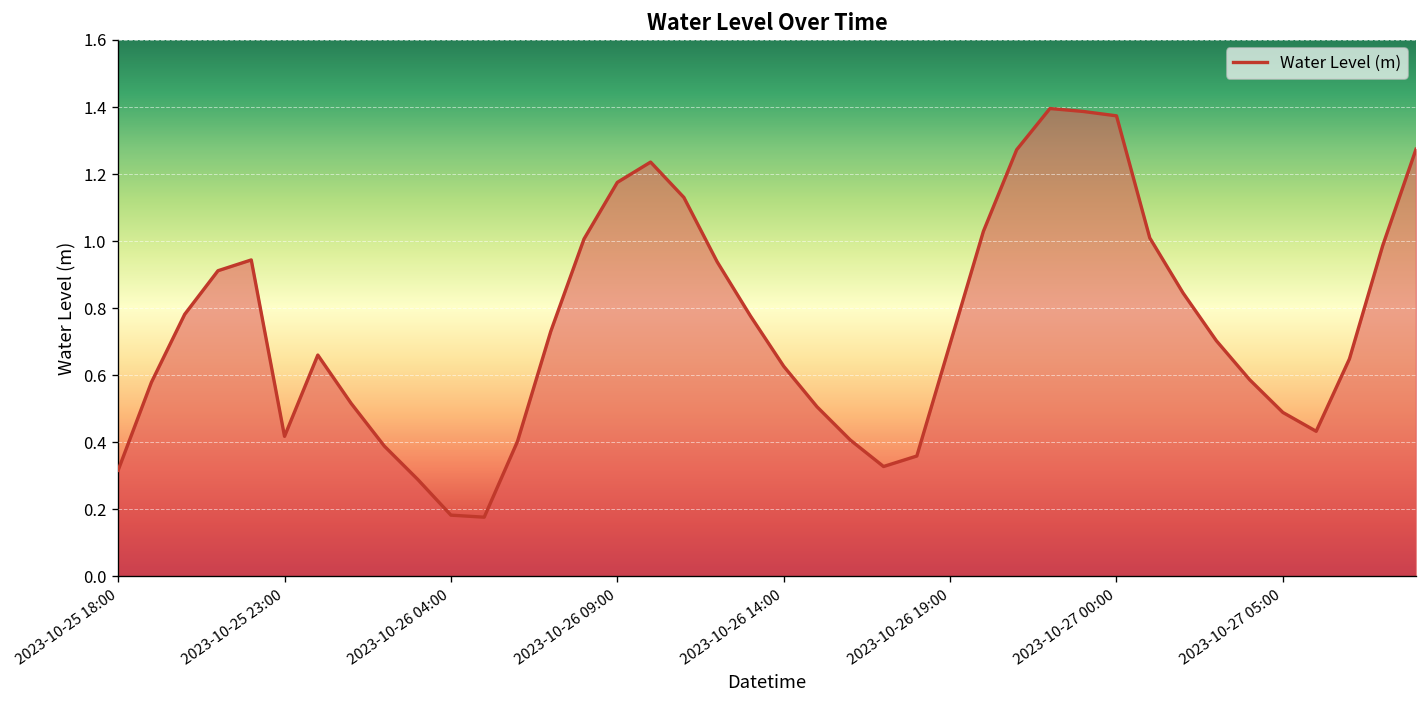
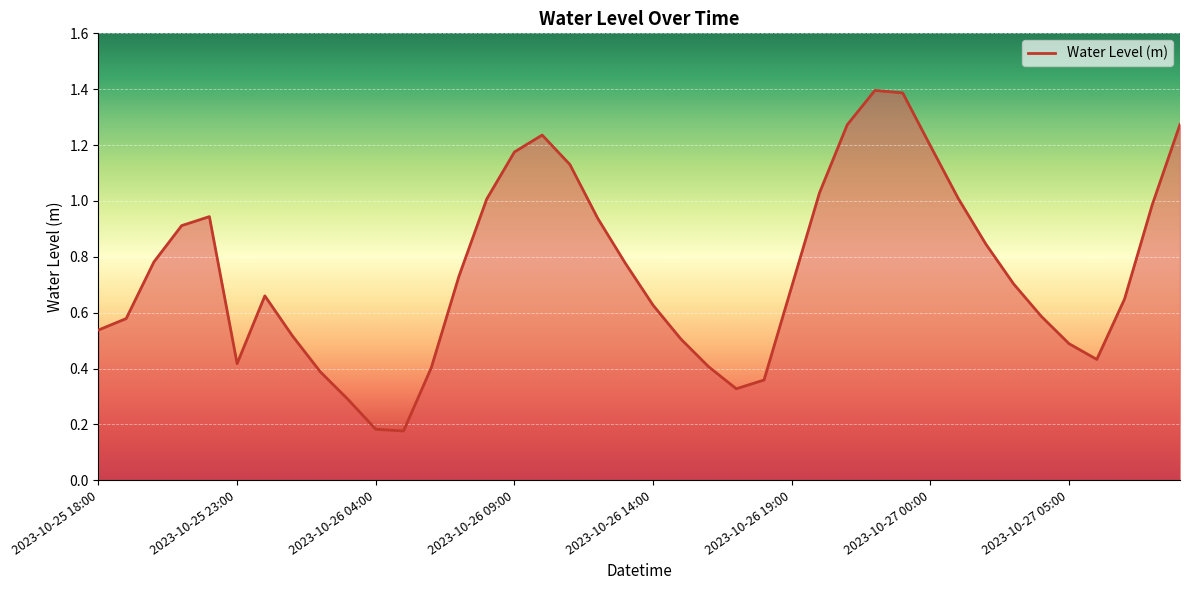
2023-10-25 18:00: 0.32 -> 0.54
2023-10-27 00:00: 1.37 -> 1.20
